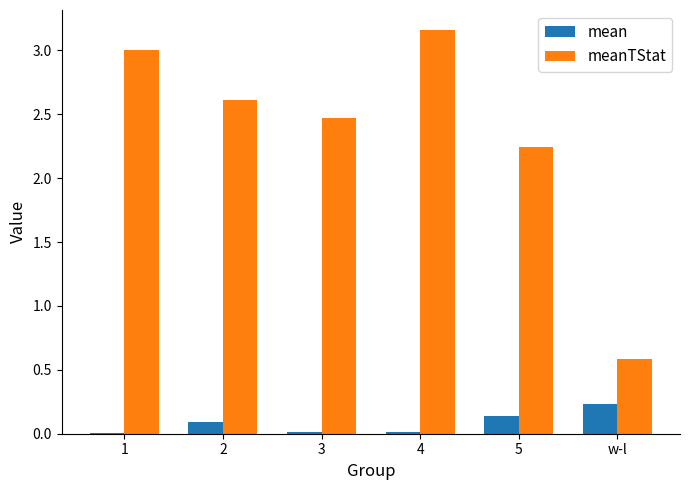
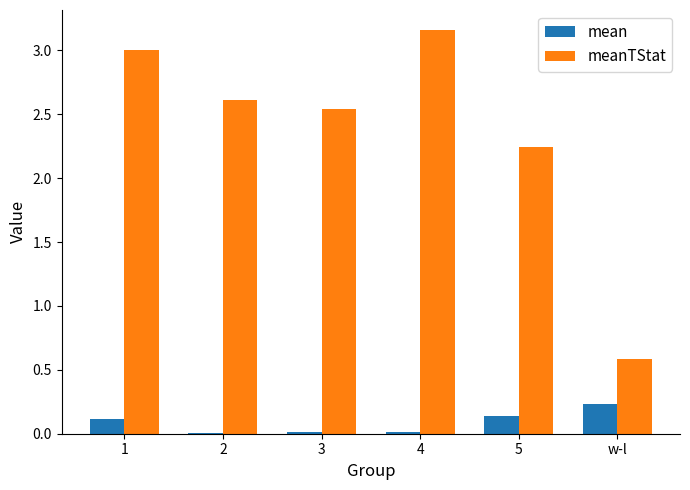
mean, 1: 0.01 -> 0.12
mean, 2: 0.10 -> 0.01
meanTStat, 3: 2.47 -> 2.54
